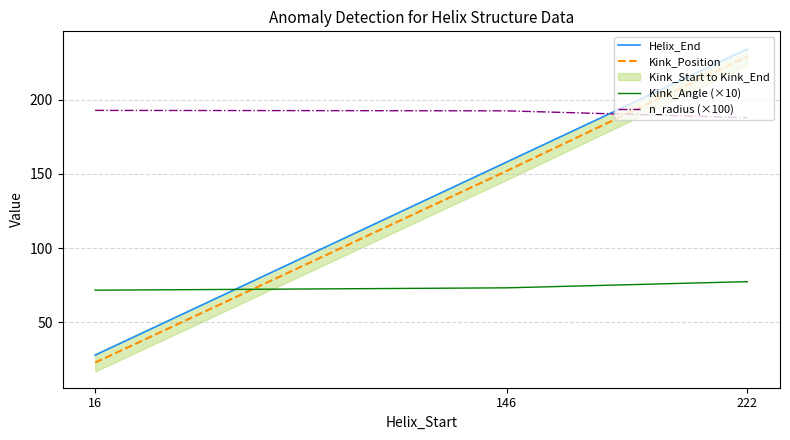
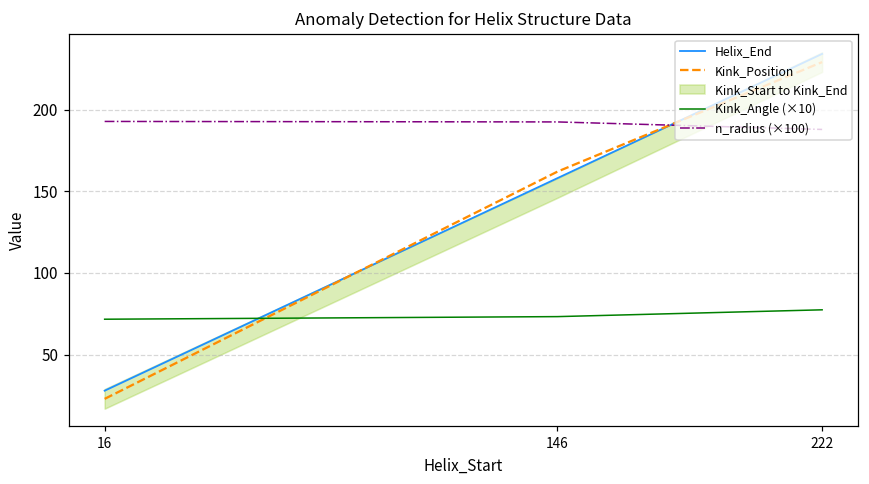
Kink_Position, 146: 152 -> 162
